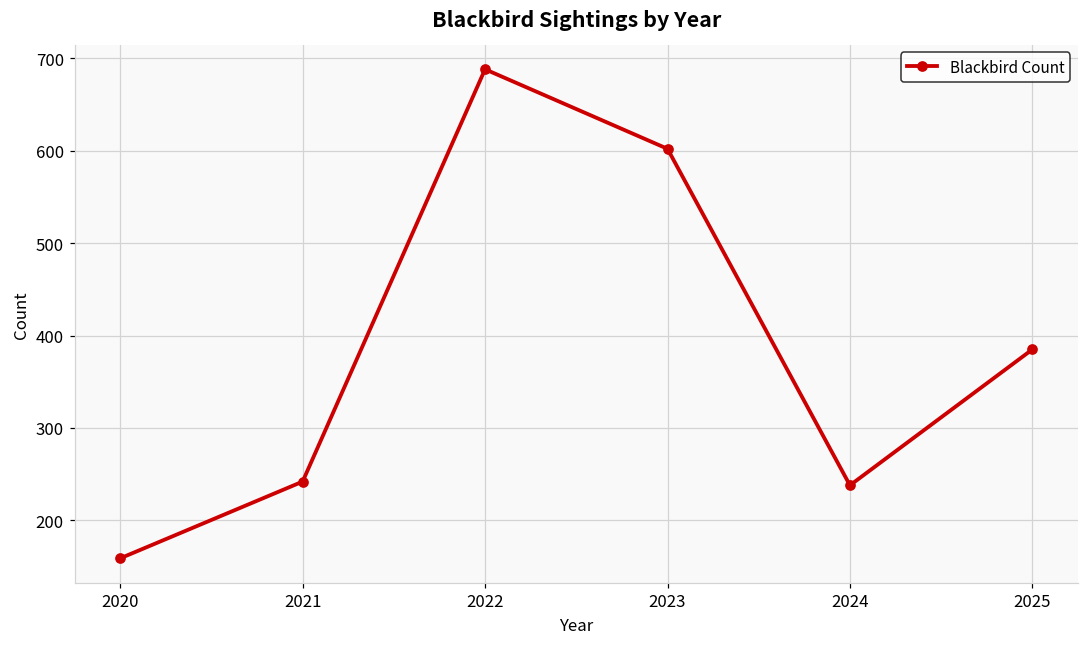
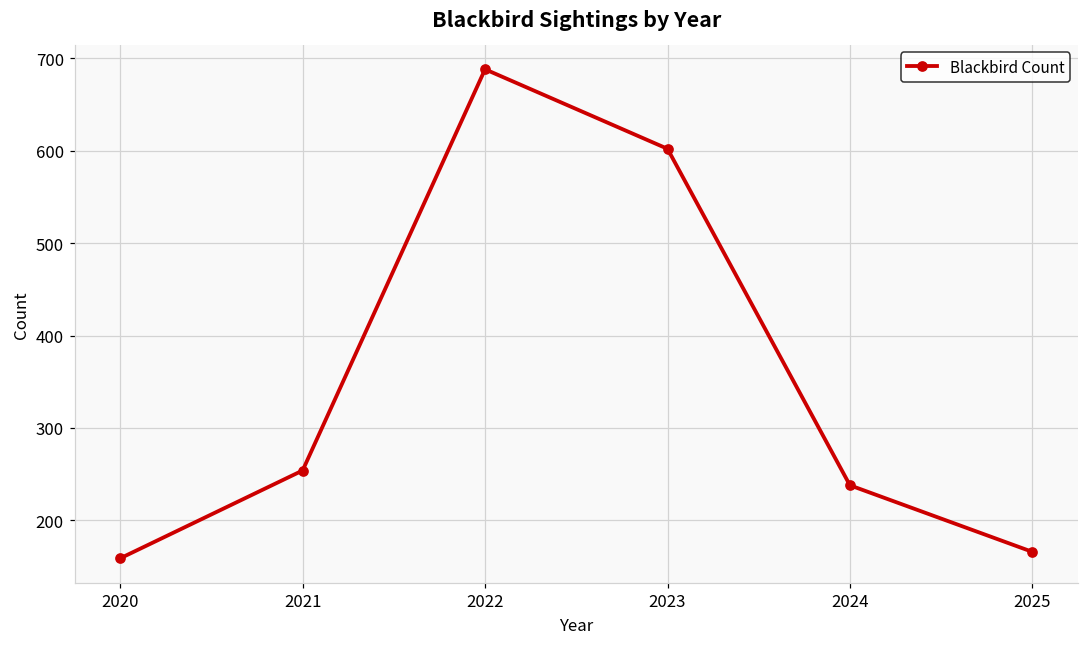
2021: 240 -> 250
2025: 390 -> 170
